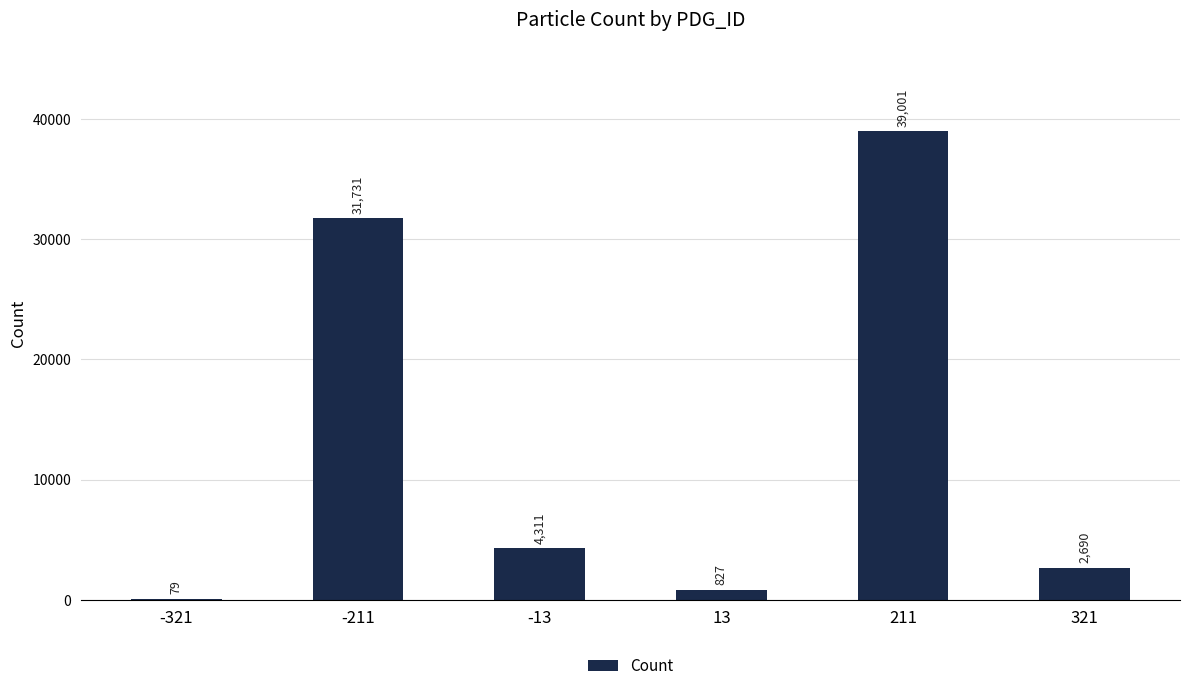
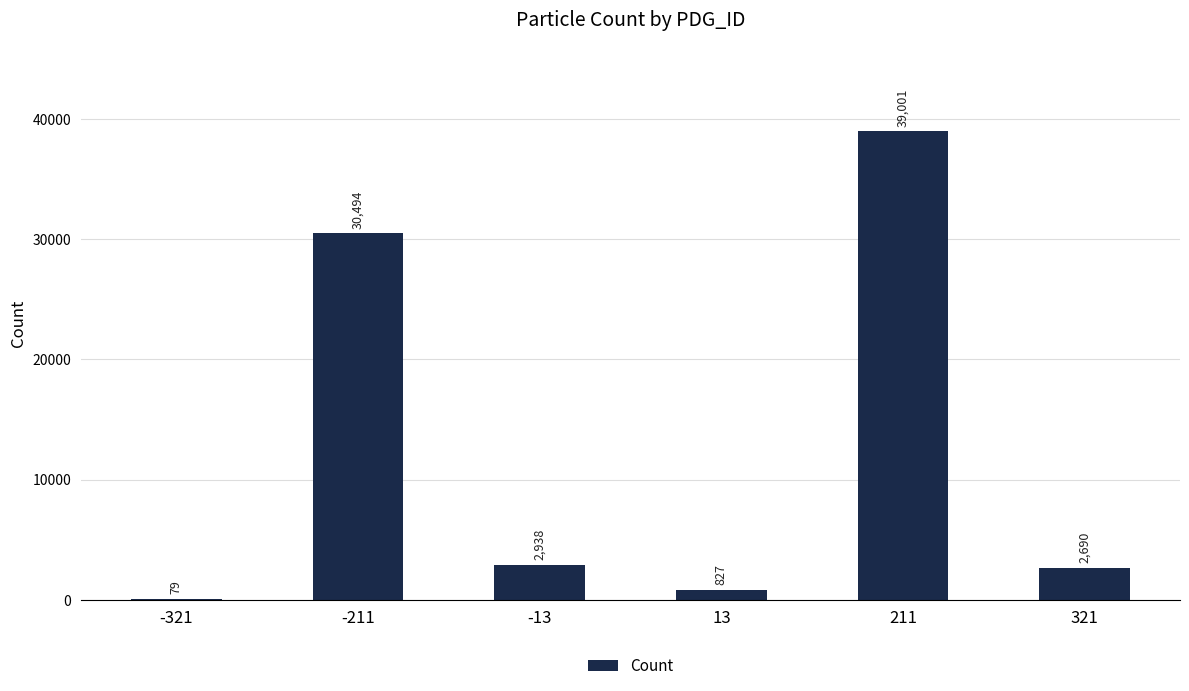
-211: 31,731 -> 30,494
-13: 4,311 -> 2,938
